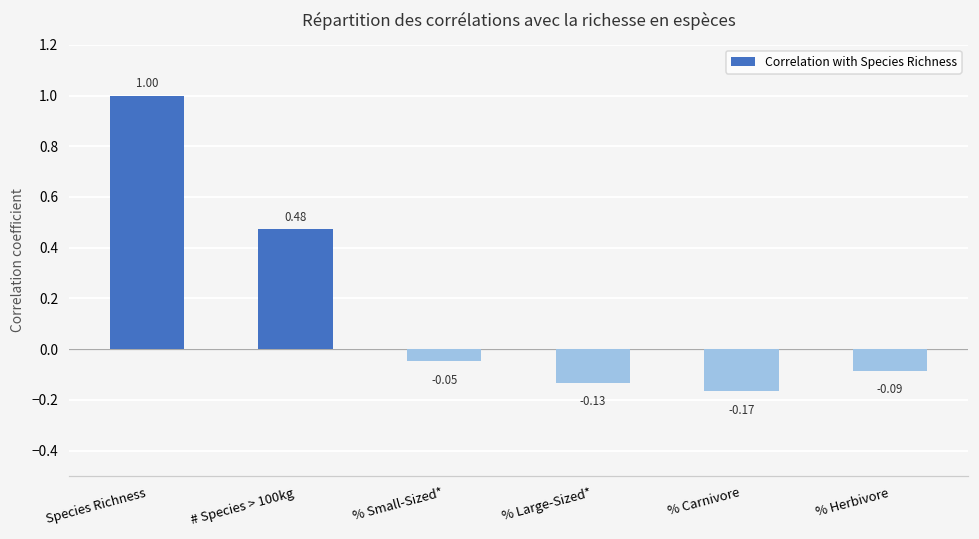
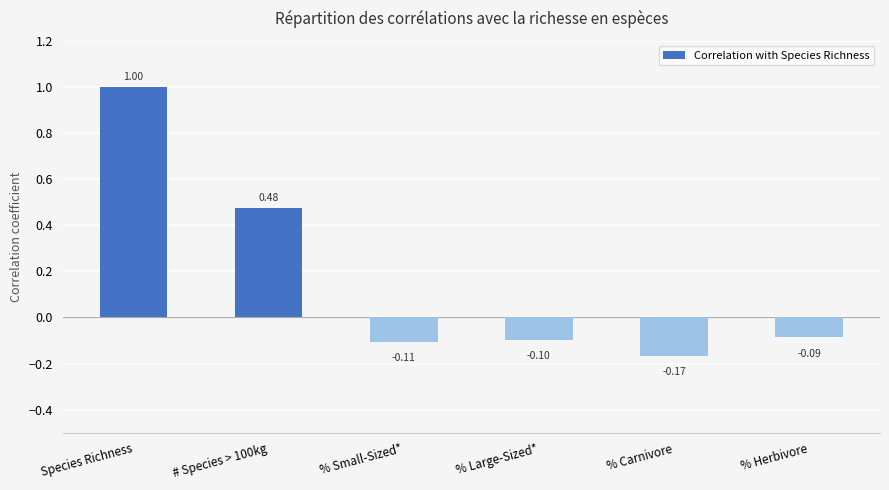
% Small-Sized*: -0.05 -> -0.11
% Large-Sized*: -0.13 -> -0.10
